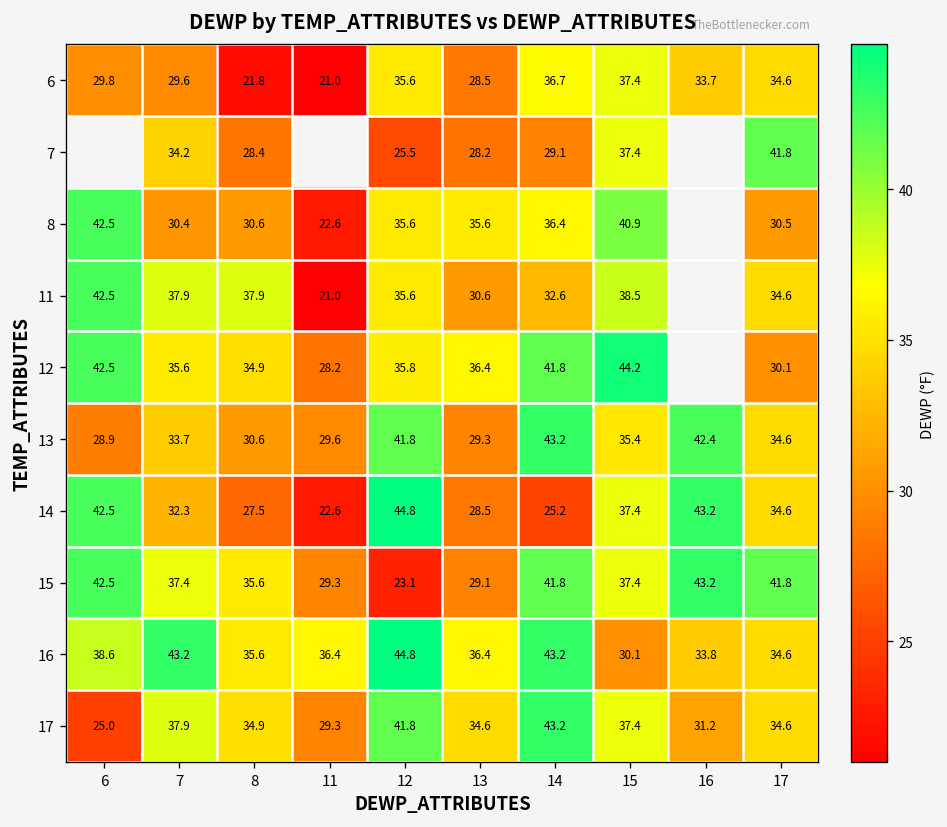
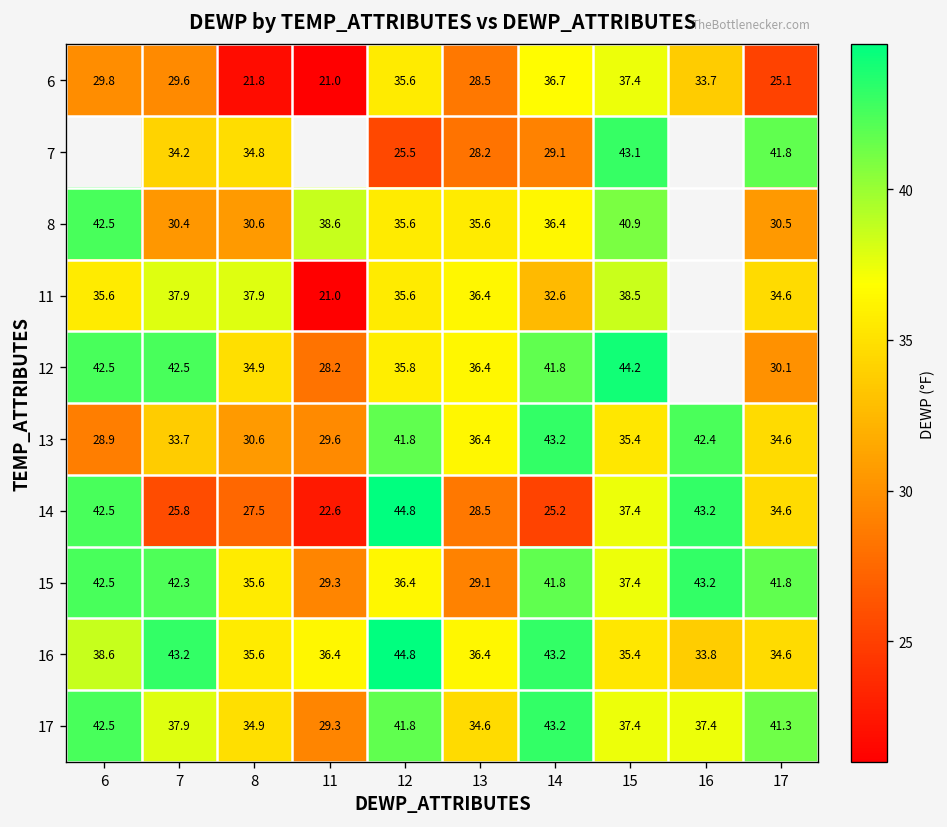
6, 17: 34.6 -> 25.1
7, 8: 28.4 -> 34.8
7, 15: 37.4 -> 43.1
8, 11: 22.6 -> 38.6
11, 6: 42.5 -> 35.6
11, 13: 30.6 -> 36.4
12, 7: 35.6 -> 42.5
13, 13: 29.3 -> 36.4
14, 7: 32.3 -> 25.8
15, 7: 37.4 -> 42.3
15, 12: 23.1 -> 36.4
16, 15: 30.1 -> 35.4
17, 6: 25.0 -> 42.5
17, 16: 31.2 -> 37.4
17, 17: 34.6 -> 41.3
